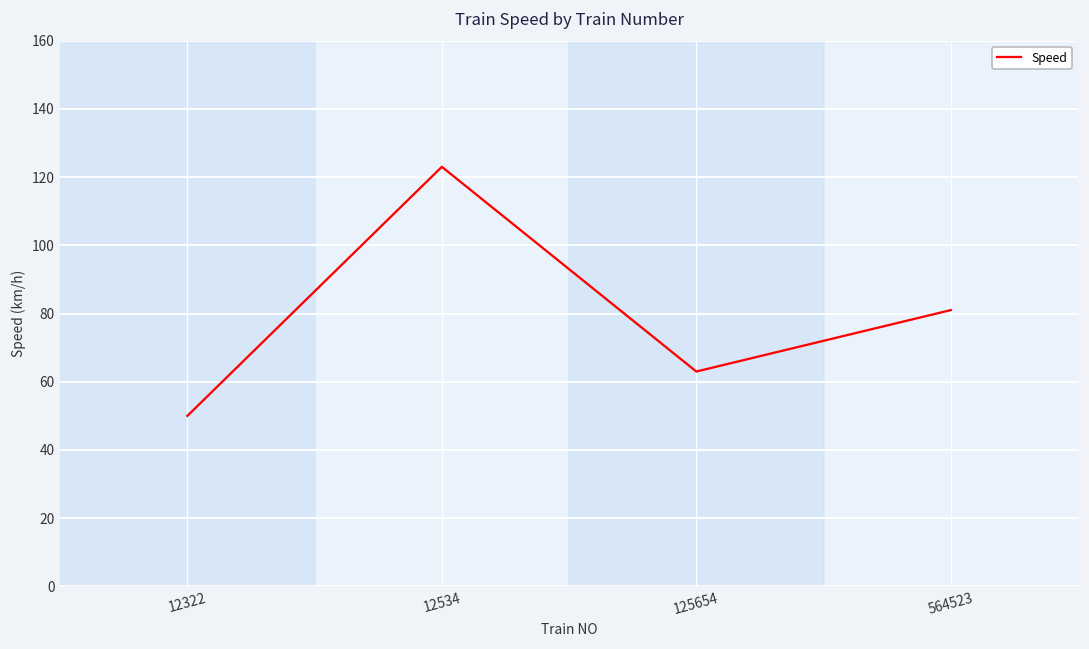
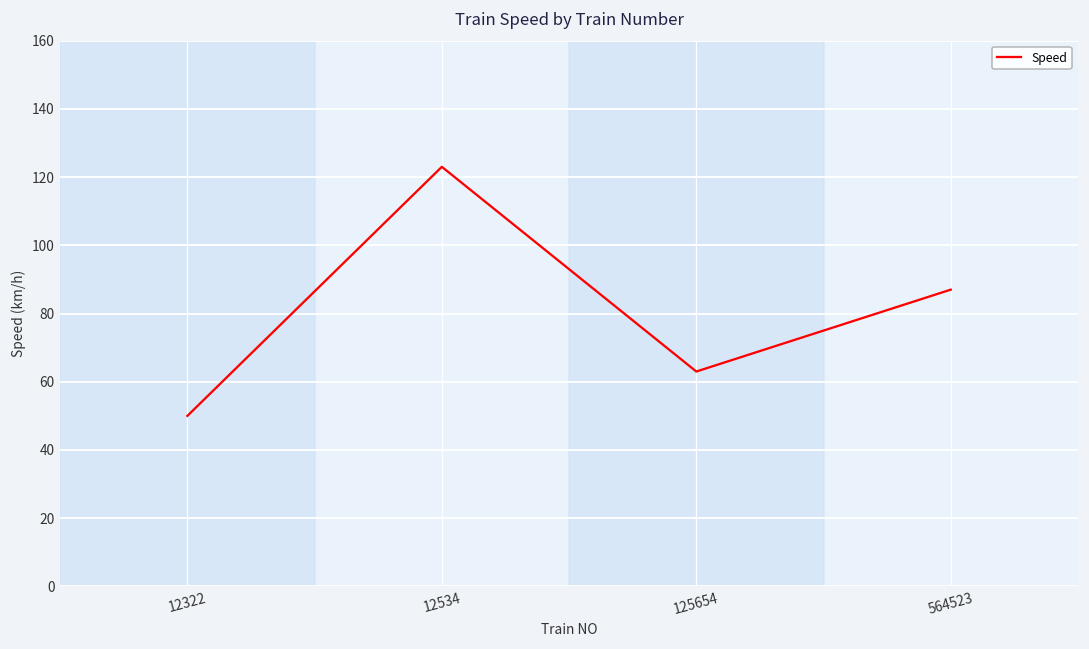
564523: 81 -> 87
